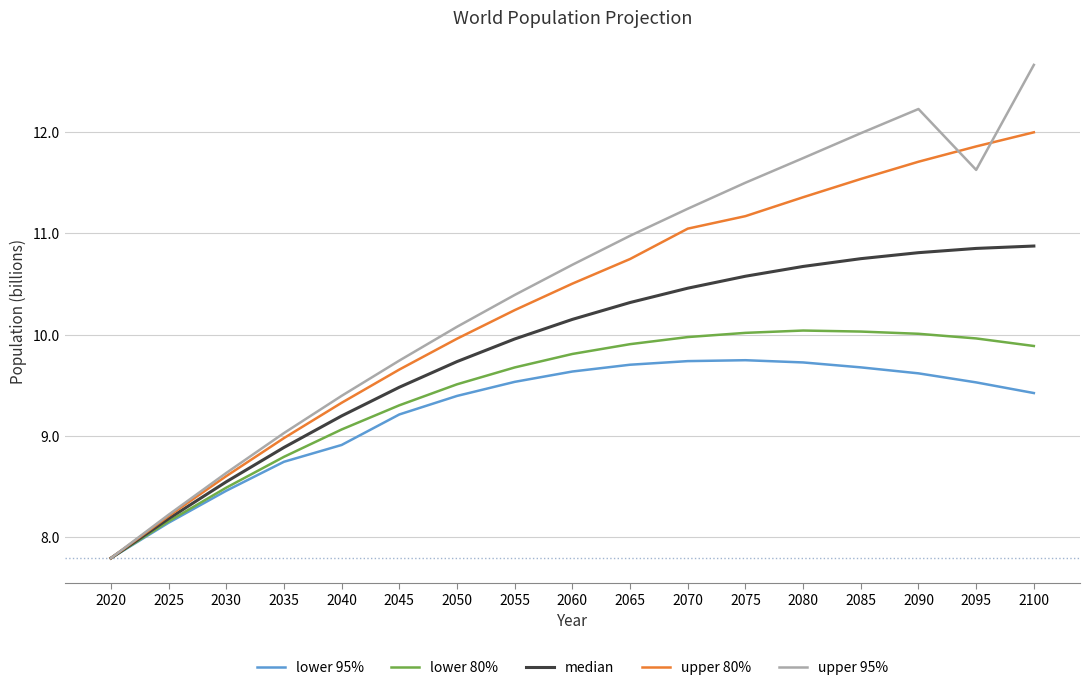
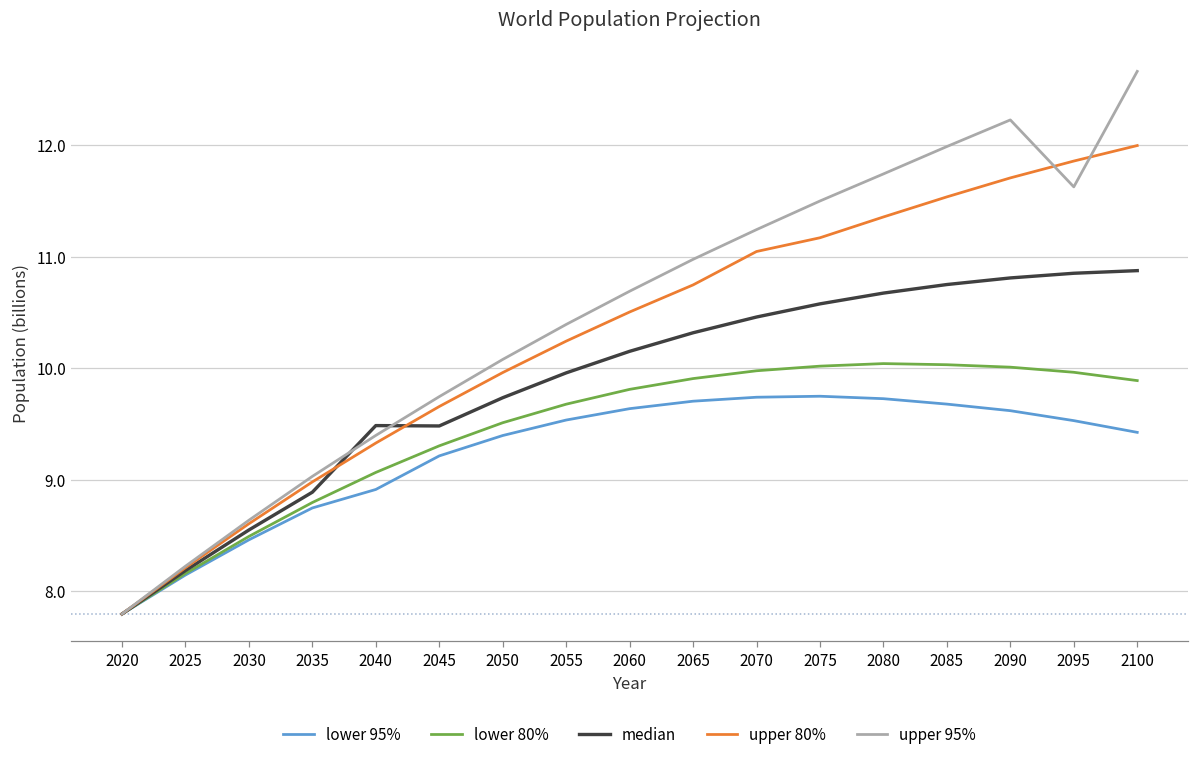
median, 2040: 9.20 -> 9.49
